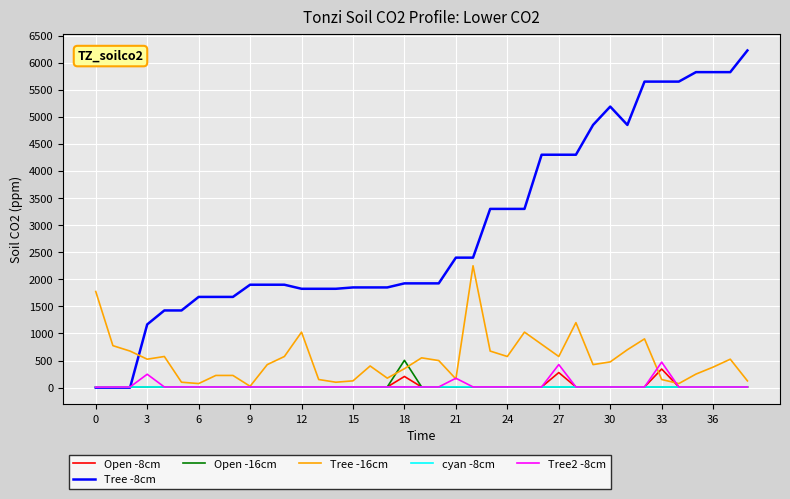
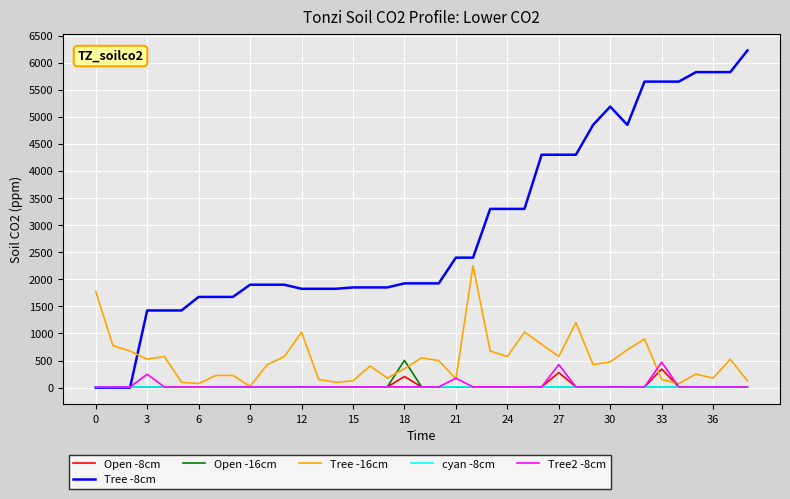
Tree -8cm, 3: 1200 -> 1400
Tree -16cm, 36: 400 -> 200
